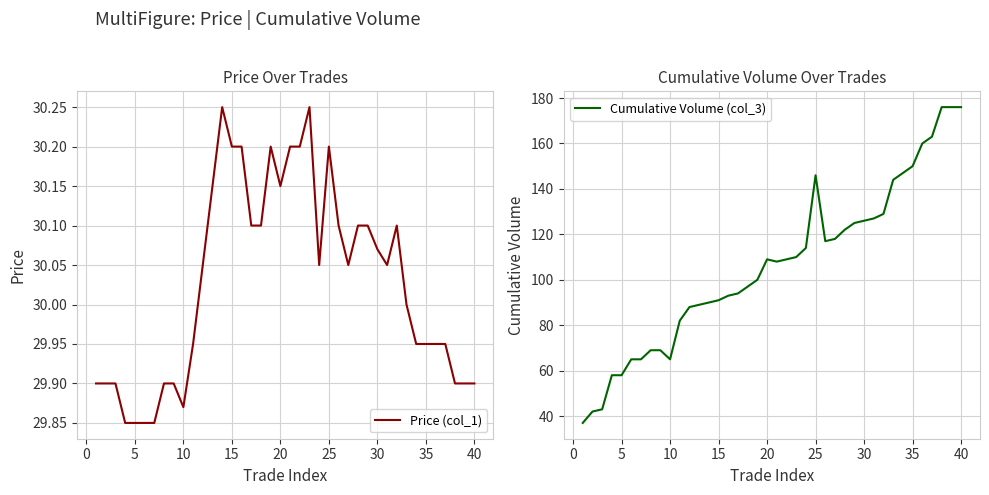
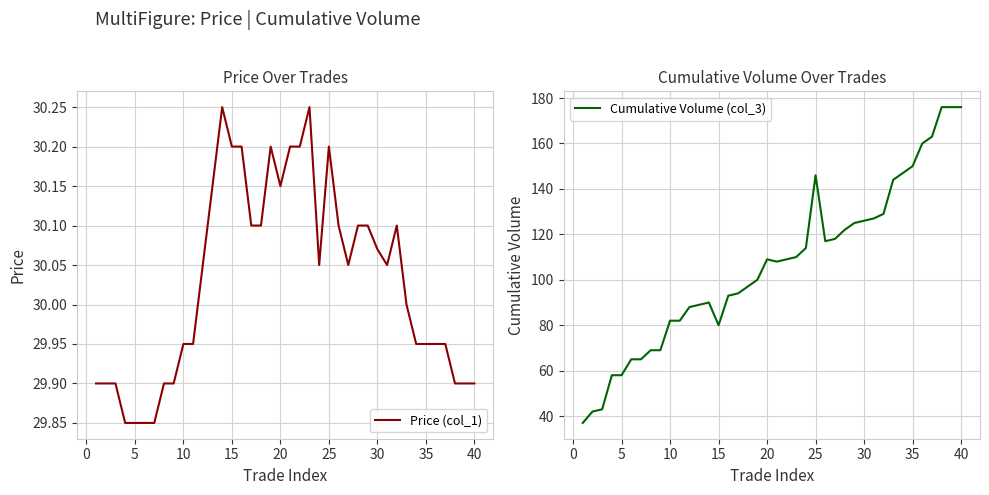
Price Over Trades, 10: 29.87 -> 29.95
Cumulative Volume Over Trades, 10: 65 -> 82
Cumulative Volume Over Trades, 15: 91 -> 80
